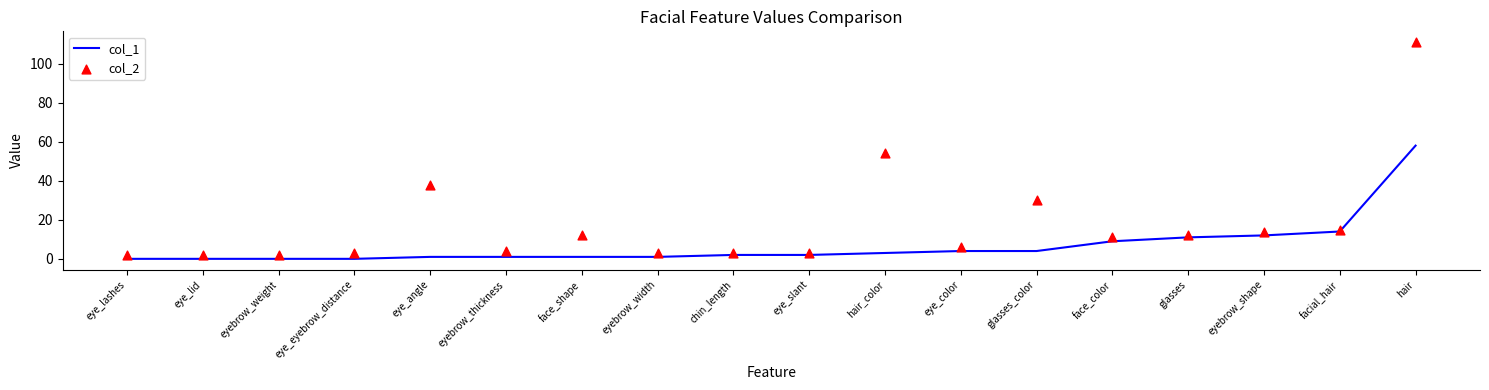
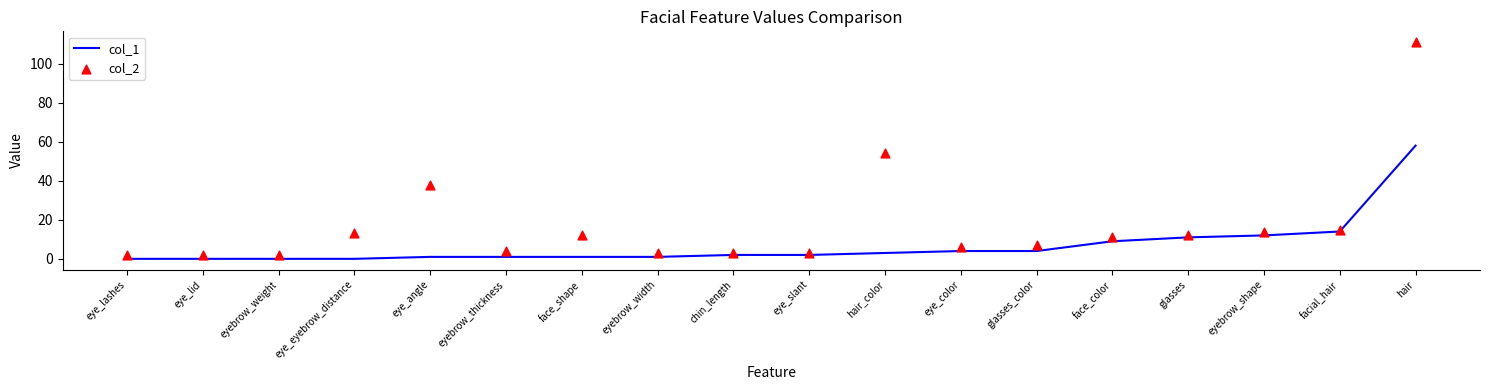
col_2, eye_eyebrow_distance: 3 -> 13
col_2, glasses_color: 30 -> 7
